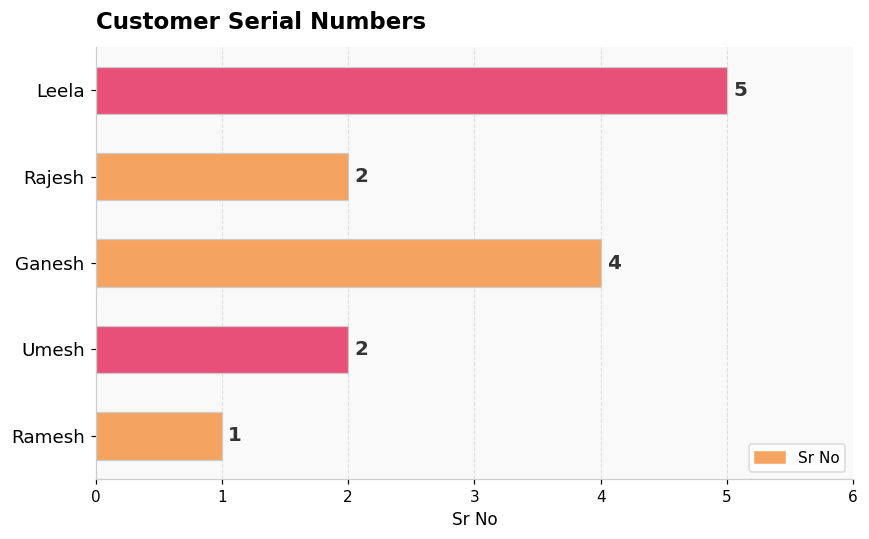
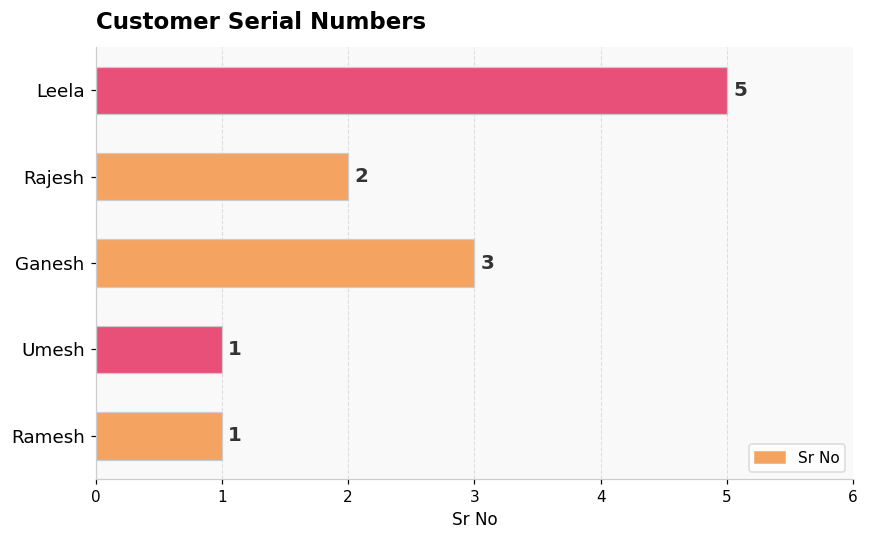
Ganesh: 4 -> 3
Umesh: 2 -> 1
